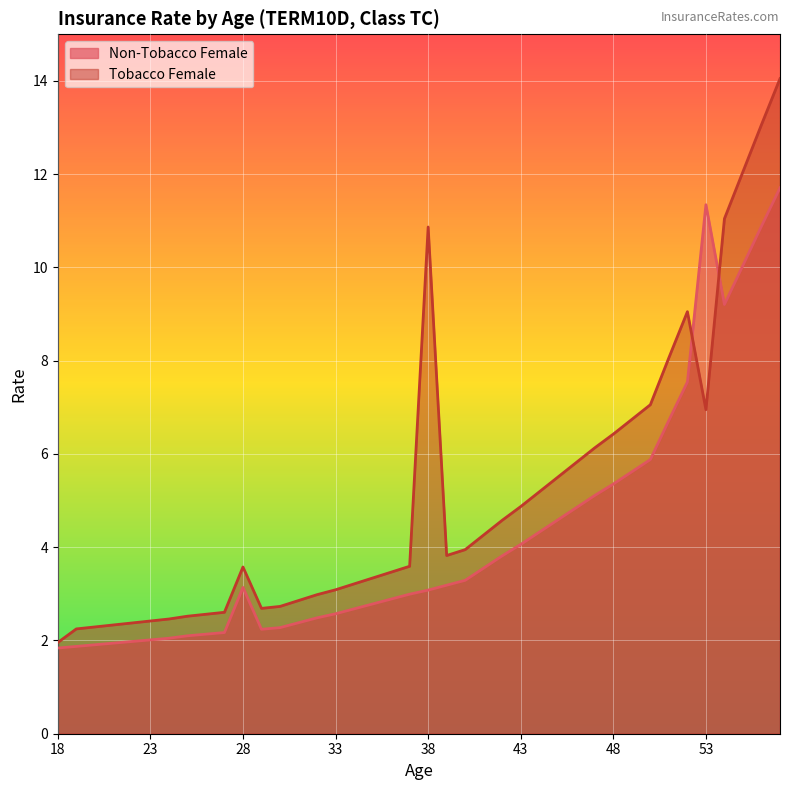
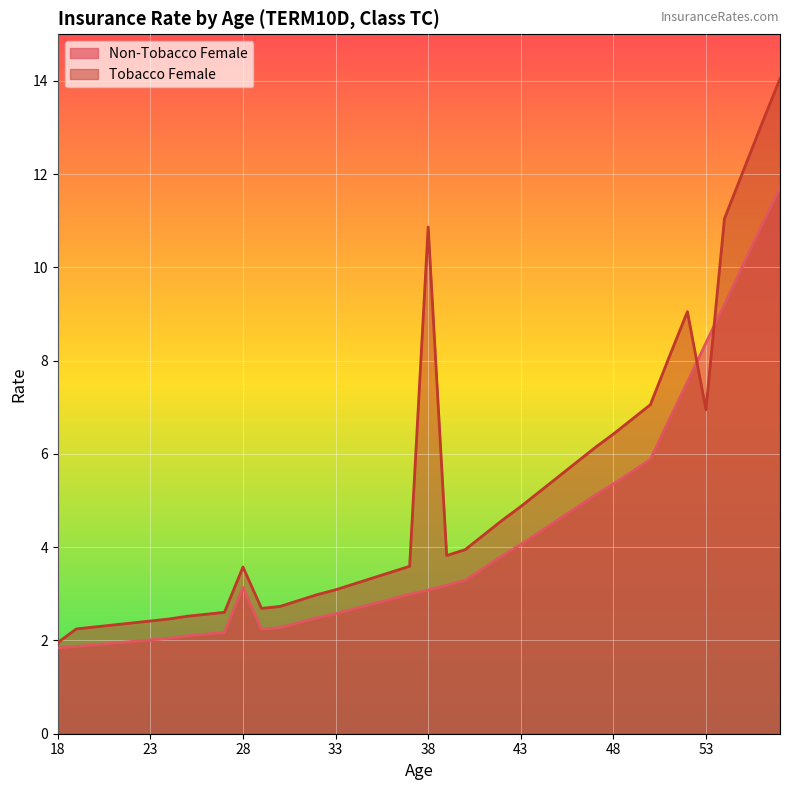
Non-Tobacco Female, 53: 11.3 -> 8.4
